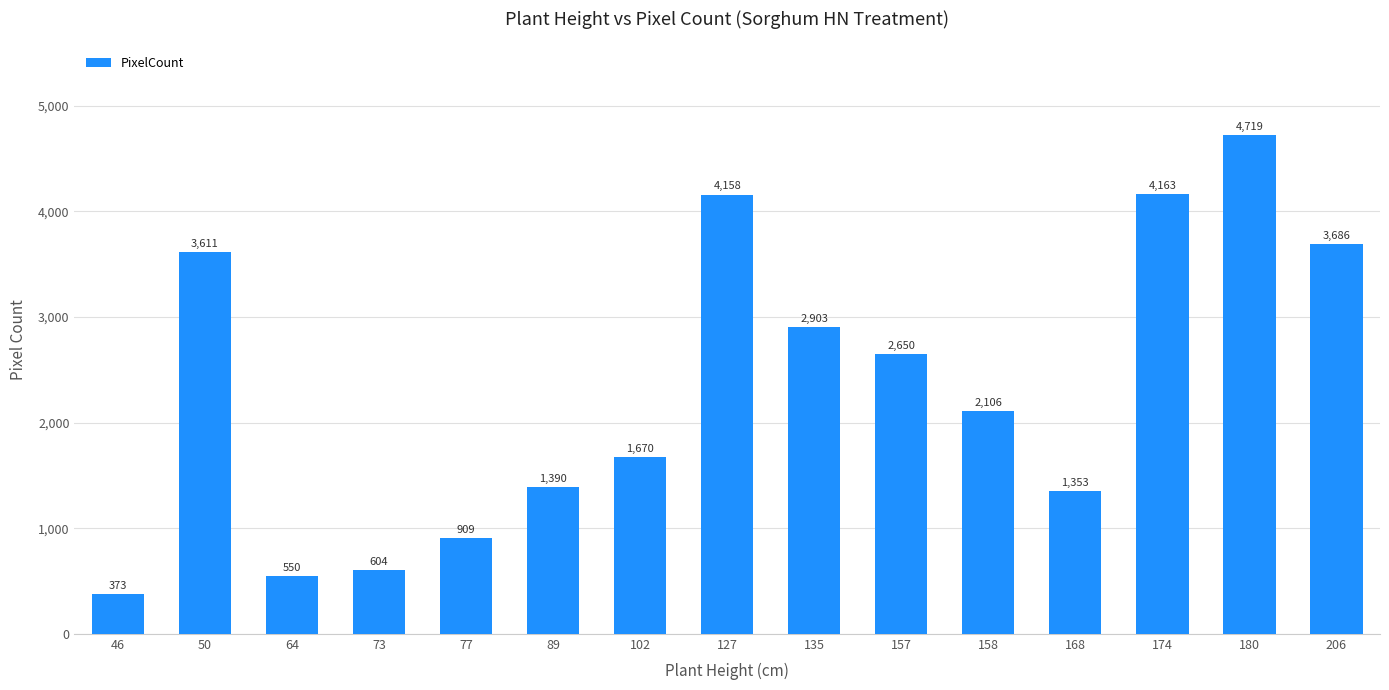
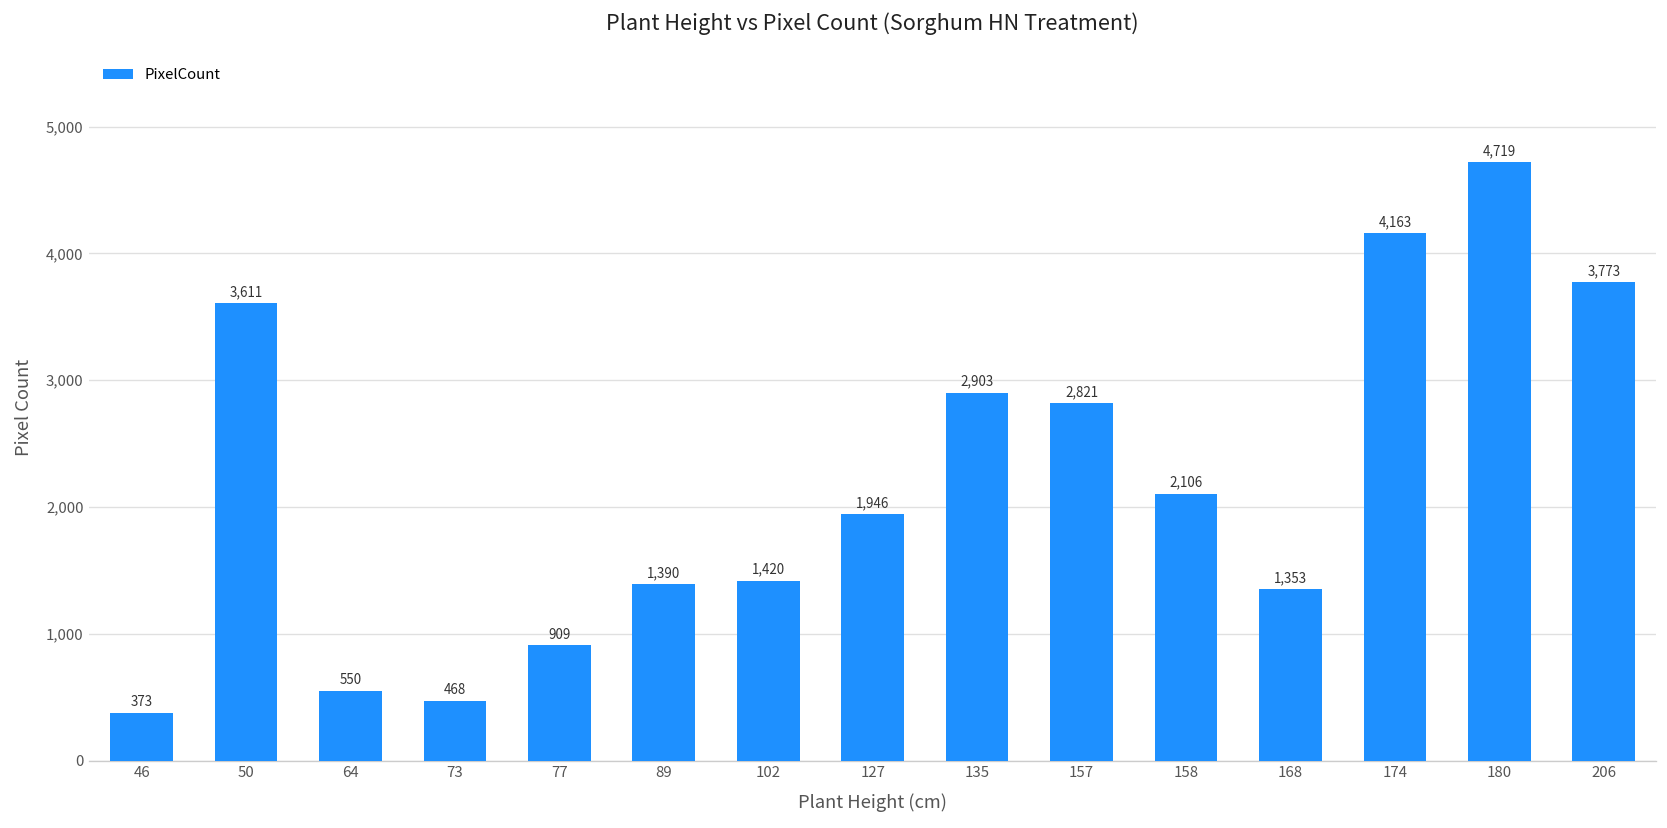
73: 604 -> 468
102: 1,670 -> 1,420
127: 4,158 -> 1,946
157: 2,650 -> 2,821
206: 3,686 -> 3,773
